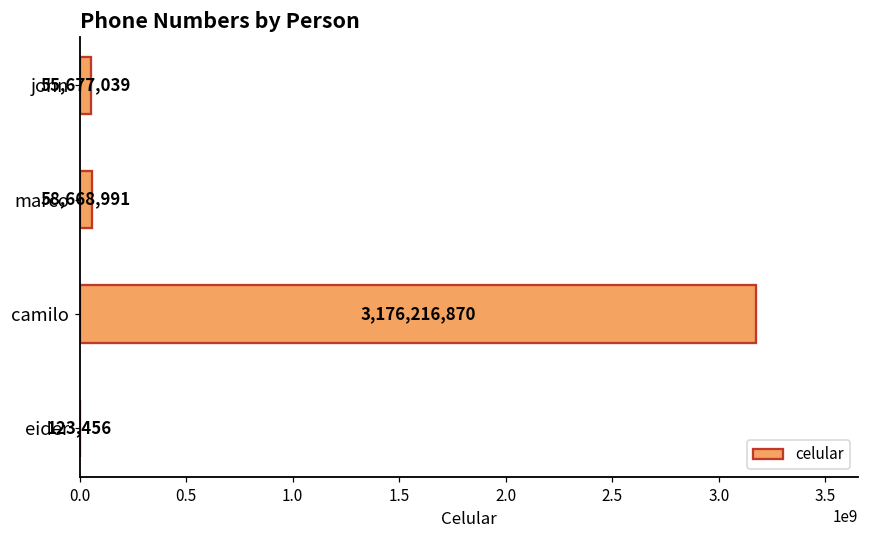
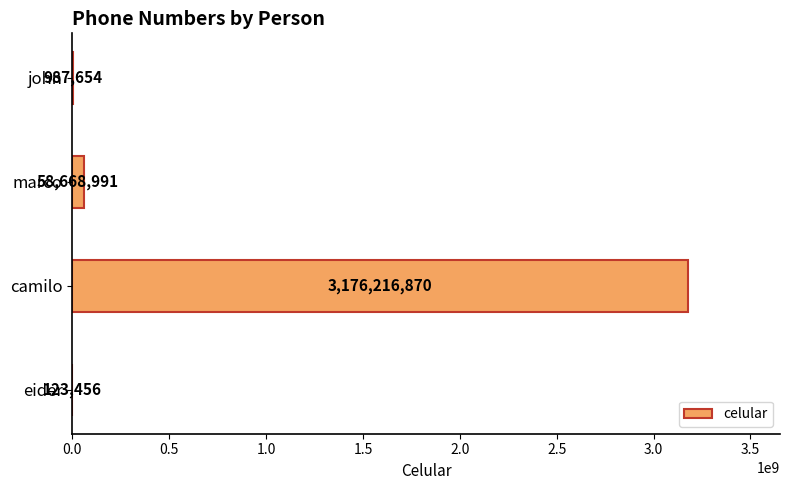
john: 55,677,039 -> 987,654
